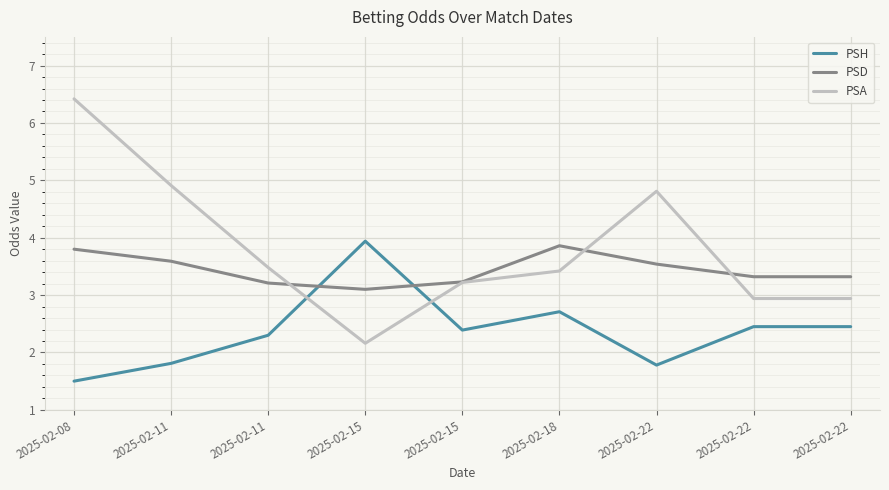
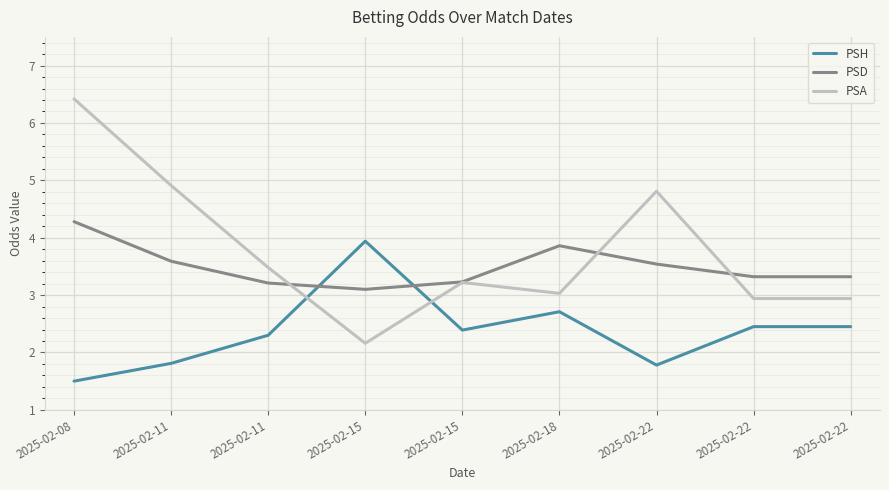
PSD, 2025-02-08: 3.8 -> 4.3
PSA, 2025-02-18: 3.4 -> 3.0
